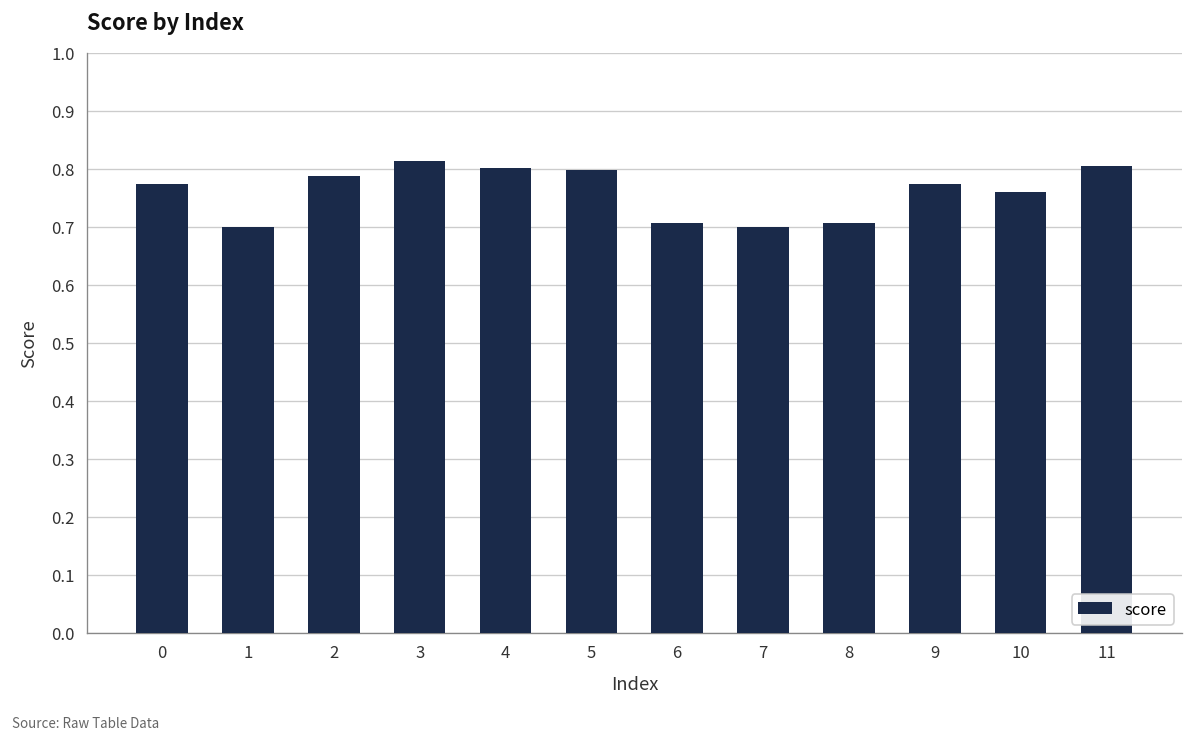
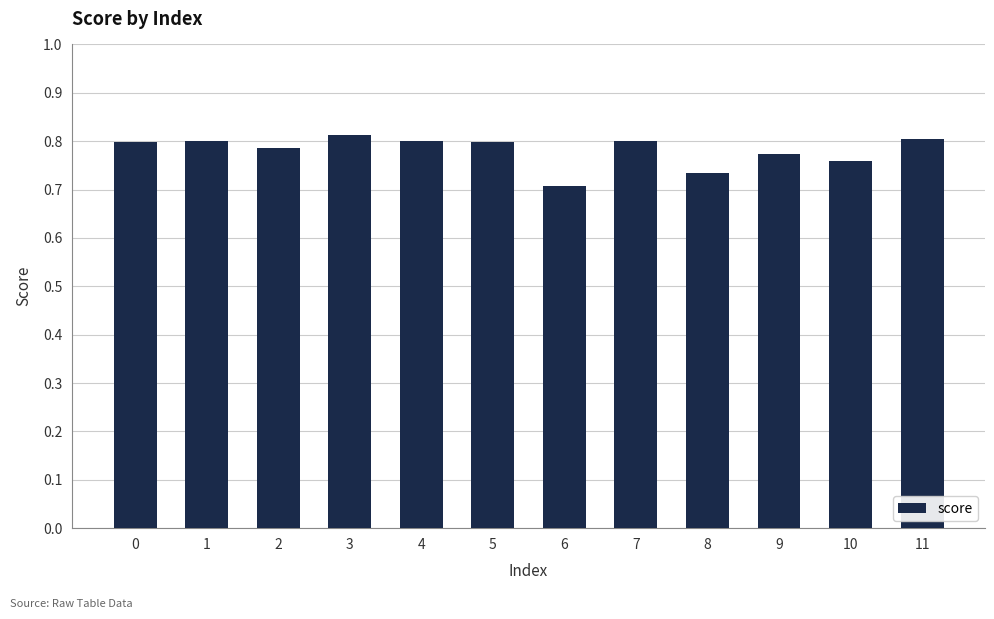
0: 0.77 -> 0.80
1: 0.7 -> 0.8
7: 0.7 -> 0.8
8: 0.71 -> 0.73
